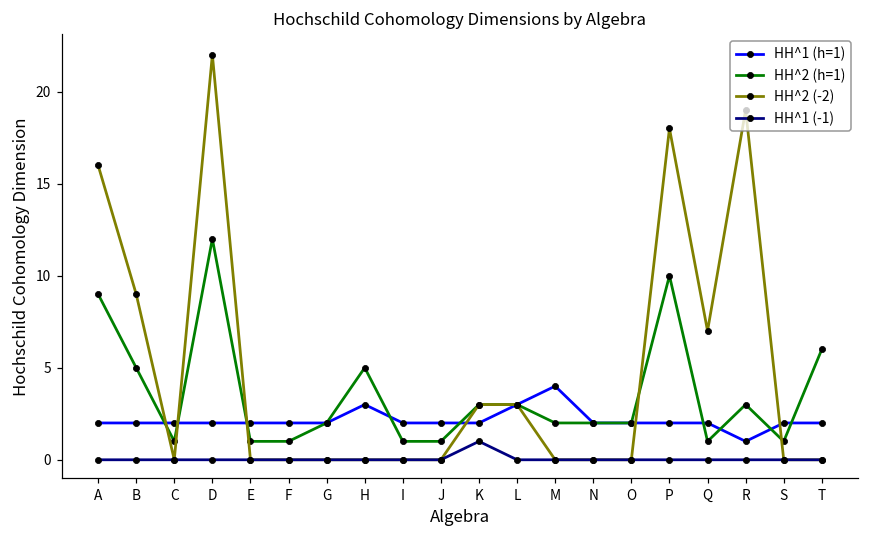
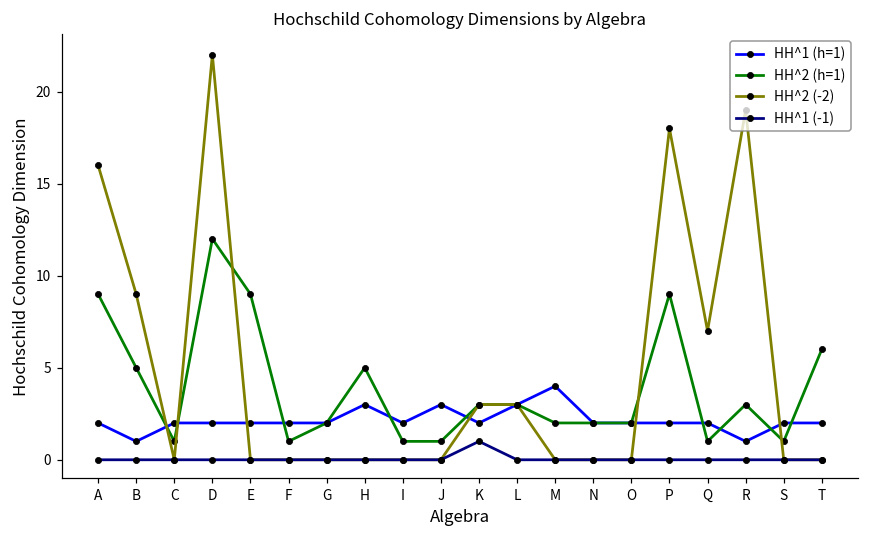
HH^1 (h=1), B: 2 -> 1
HH^2 (h=1), E: 1 -> 9
HH^1 (h=1), J: 2 -> 3
HH^2 (h=1), P: 10 -> 9
